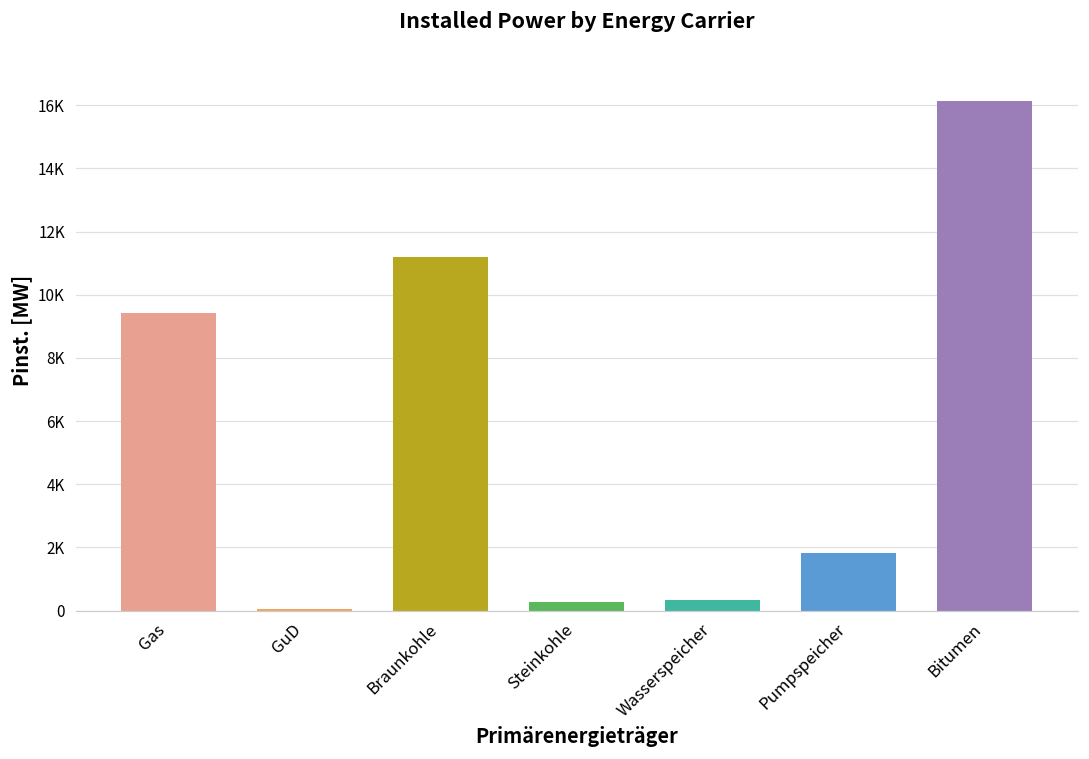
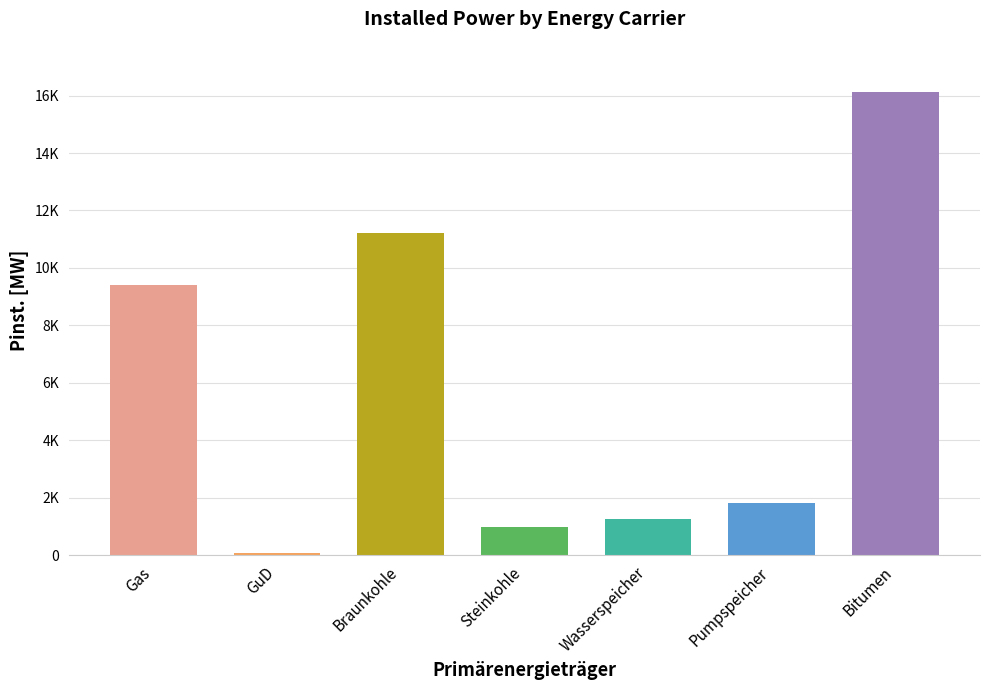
Steinkohle: 300 -> 1000
Wasserspeicher: 300 -> 1300
